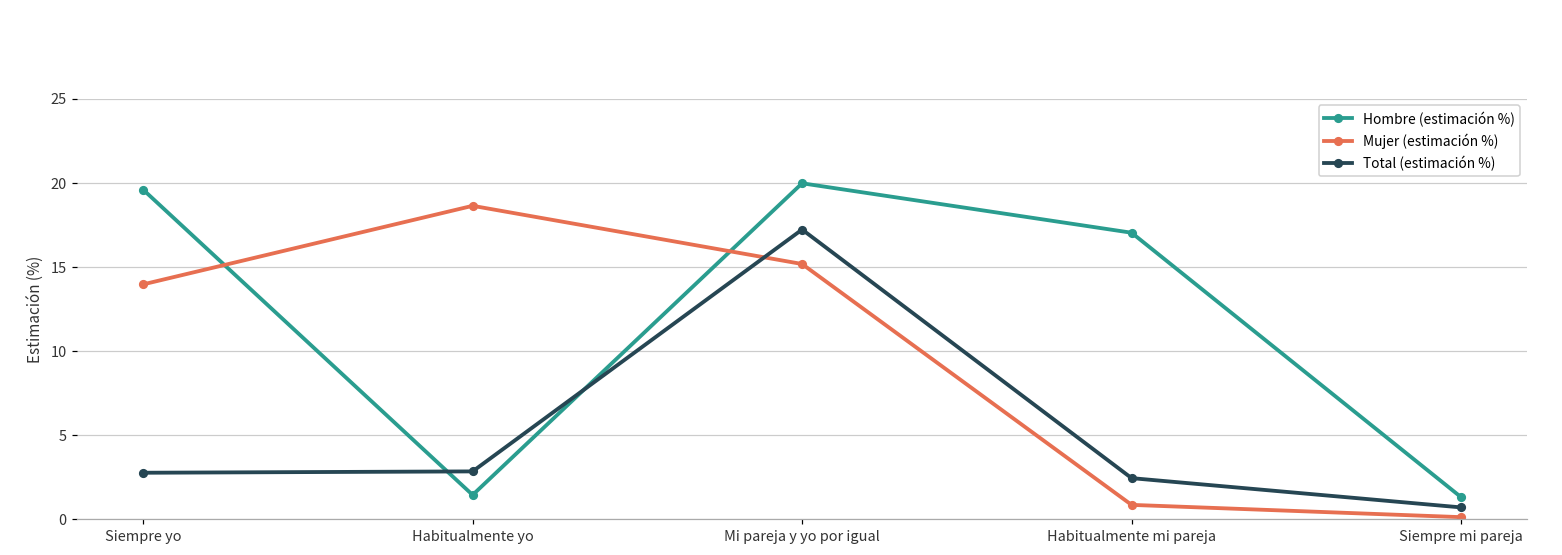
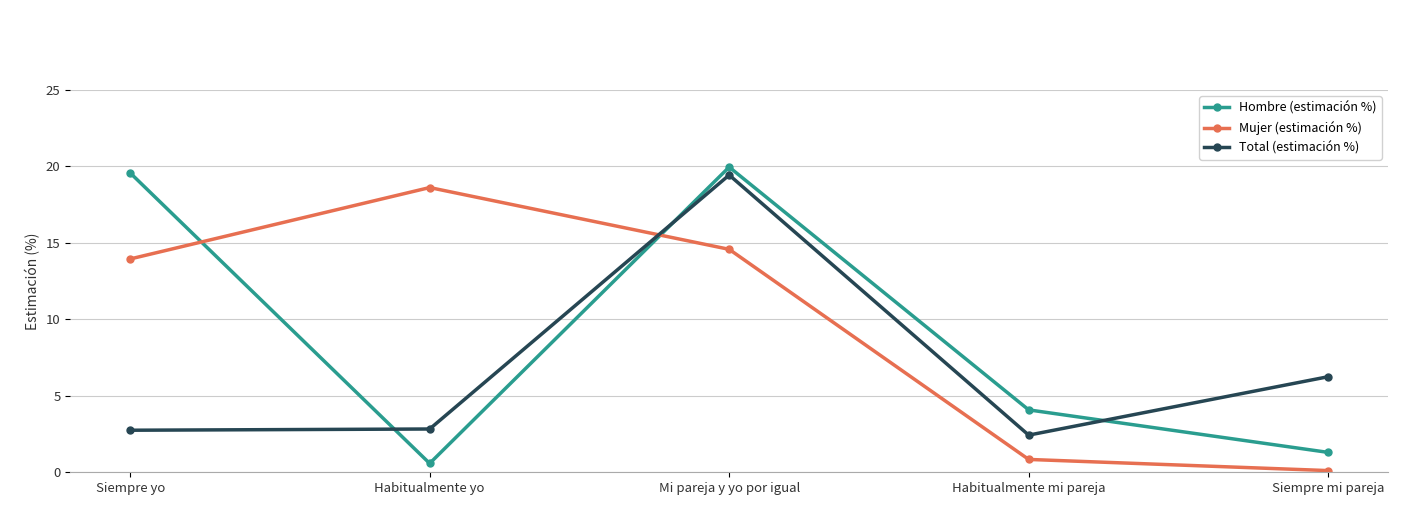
Hombre (estimación %), Habitualmente yo: 1.4 -> 0.6
Mujer (estimación %), Mi pareja y yo por igual: 15.2 -> 14.6
Total (estimación %), Mi pareja y yo por igual: 17.2 -> 19.4
Hombre (estimación %), Habitualmente mi pareja: 17.0 -> 4.1
Total (estimación %), Siempre mi pareja: 0.7 -> 6.3
